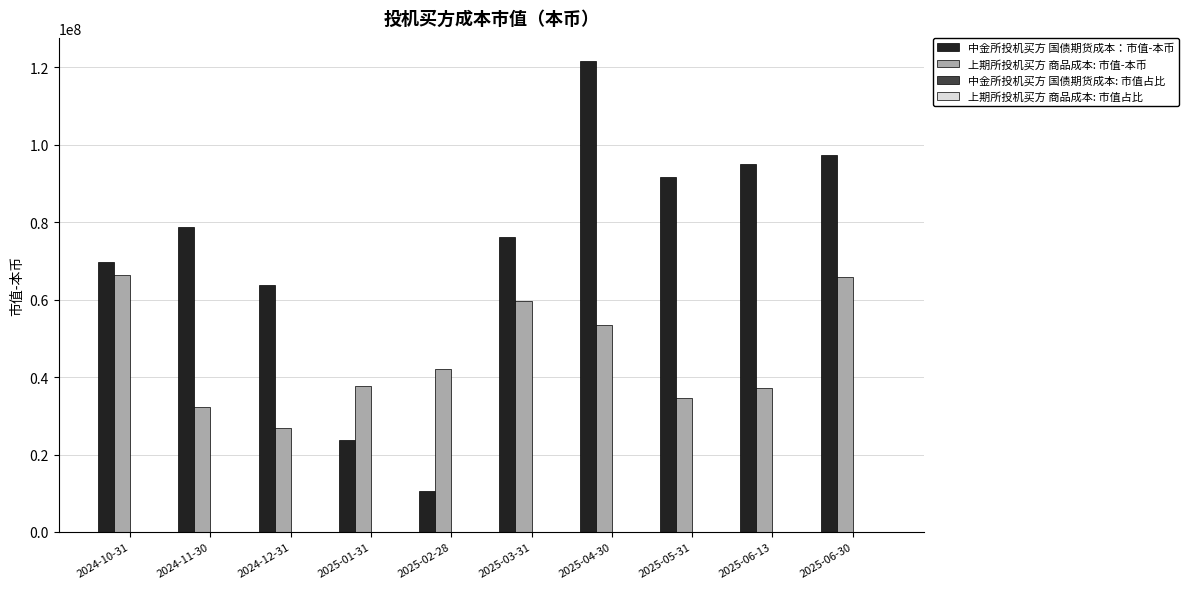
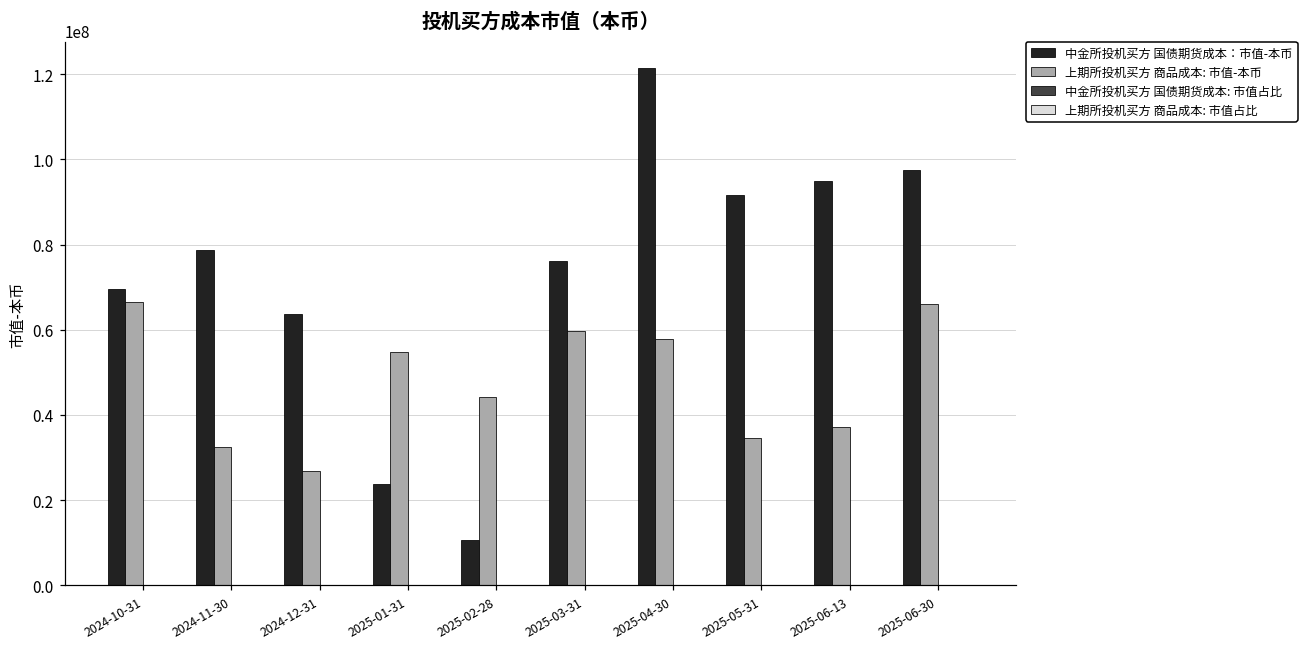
上期所投机买方 商品成本: 市值-本币, 2025-01-31: 38000000 -> 55000000
上期所投机买方 商品成本: 市值-本币, 2025-02-28: 42000000 -> 44000000
上期所投机买方 商品成本: 市值-本币, 2025-04-30: 53000000 -> 58000000
